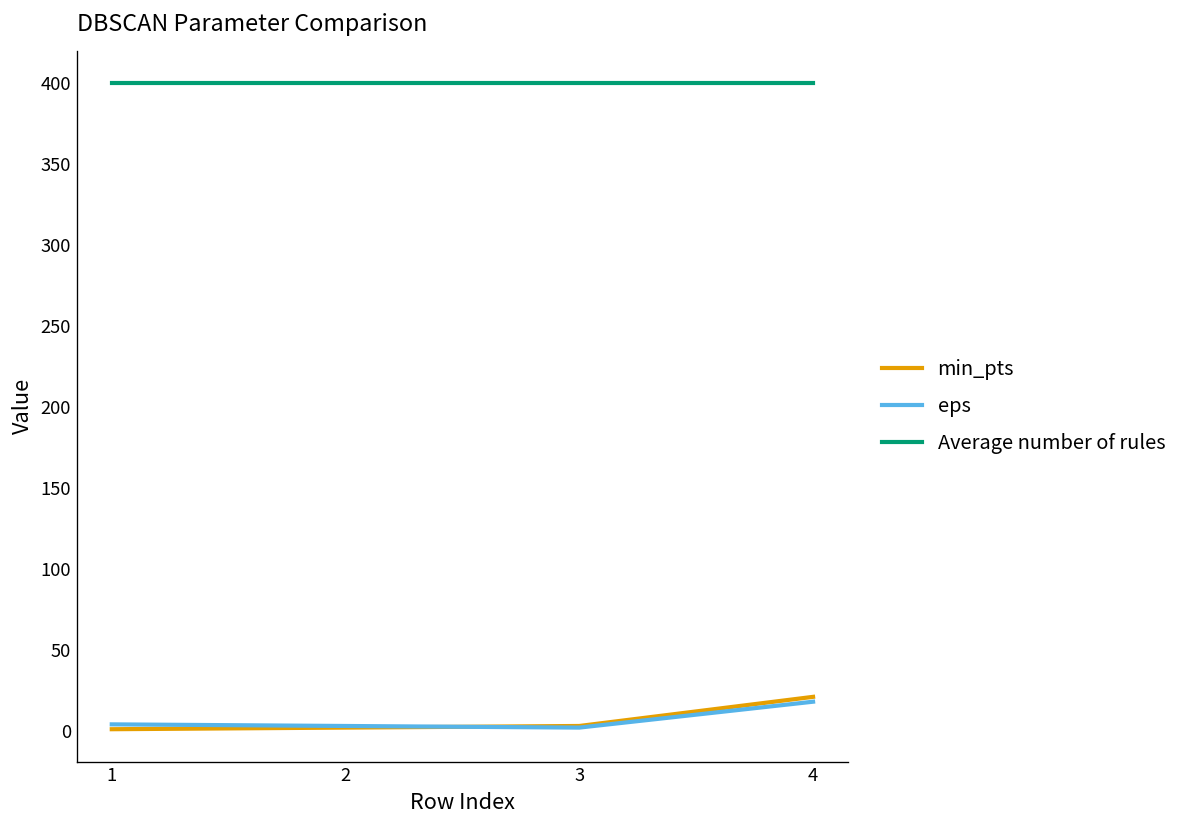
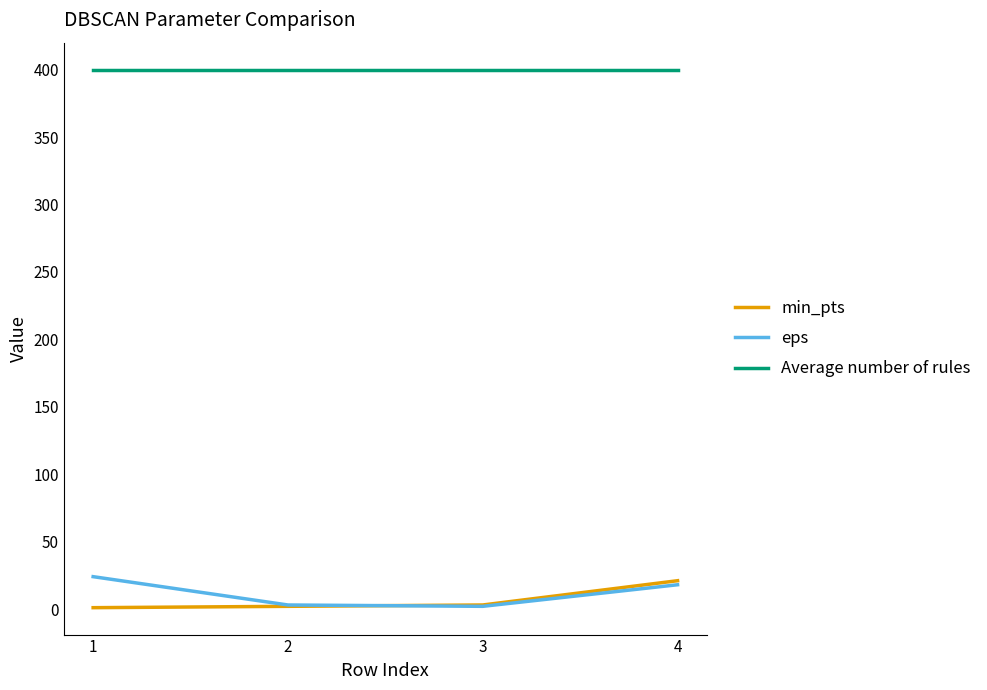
eps, 1: 4 -> 24
